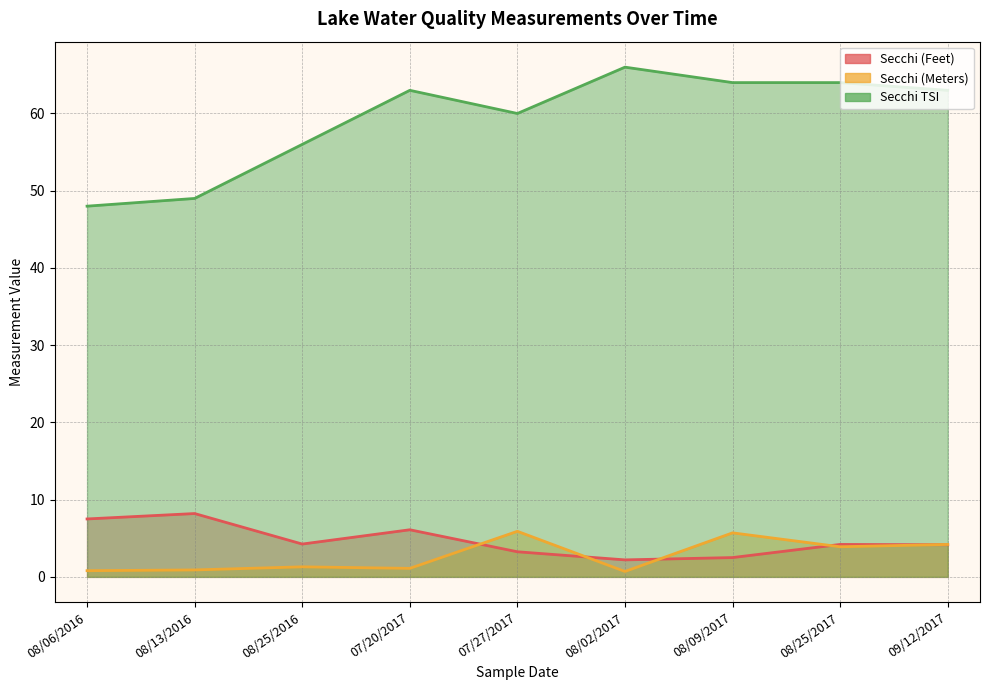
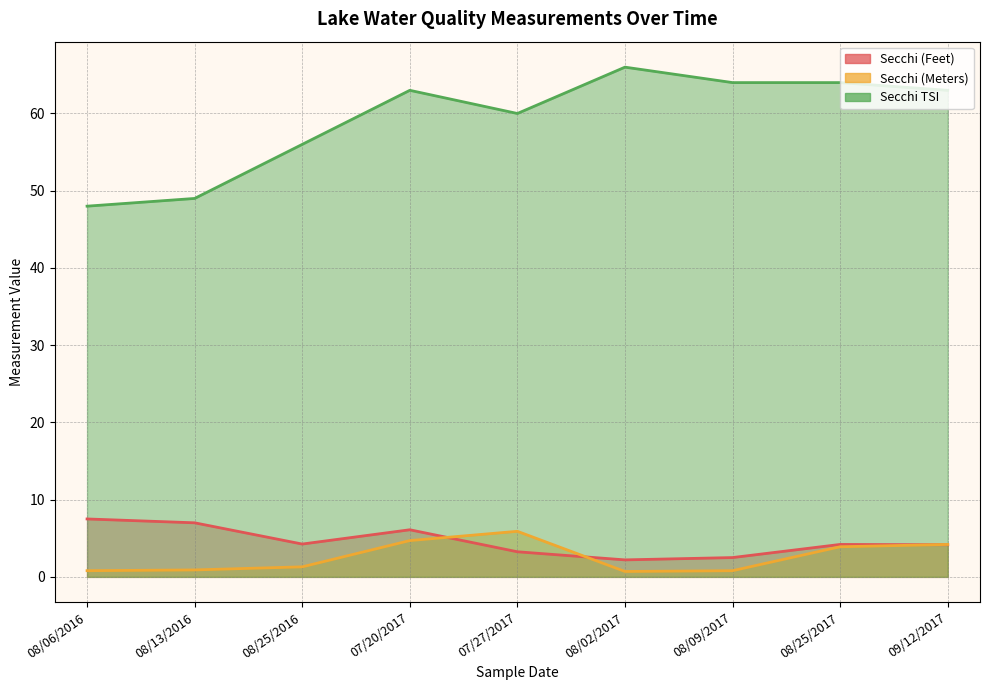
Secchi (Feet), 08/13/2016: 8 -> 7
Secchi (Meters), 07/20/2017: 1 -> 5
Secchi (Meters), 08/09/2017: 6 -> 1
